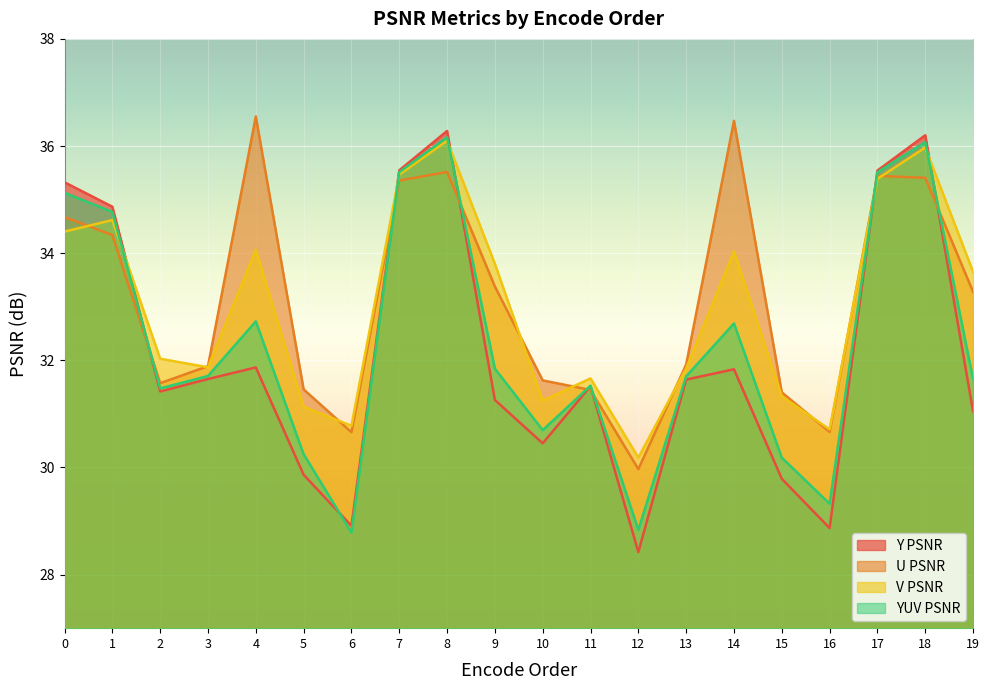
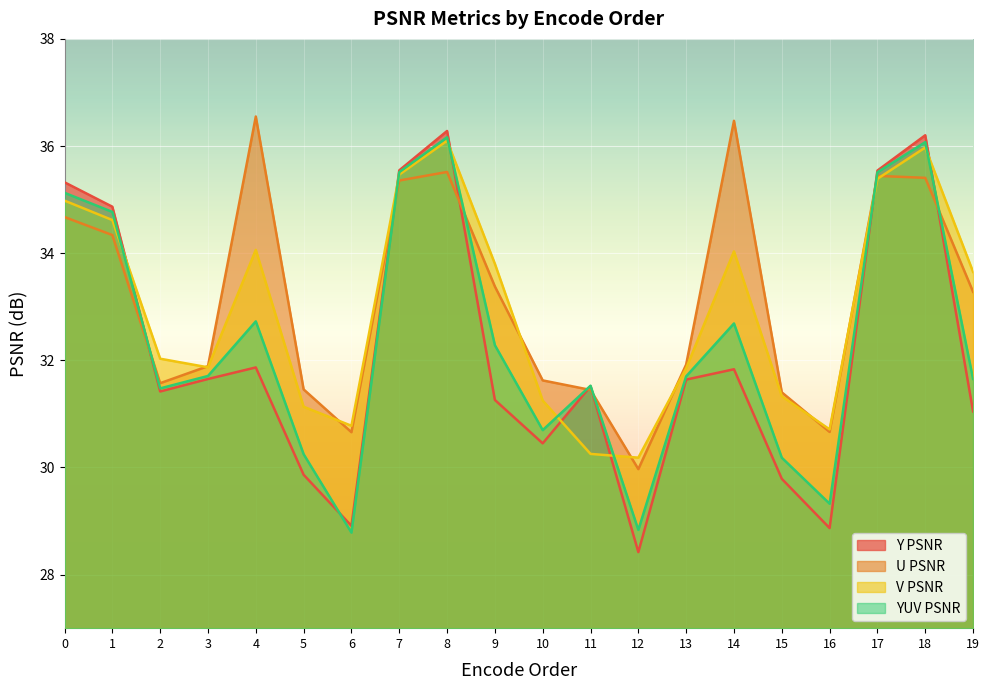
V PSNR, 0: 34.4 -> 35.0
YUV PSNR, 9: 31.8 -> 32.3
V PSNR, 11: 31.7 -> 30.3
